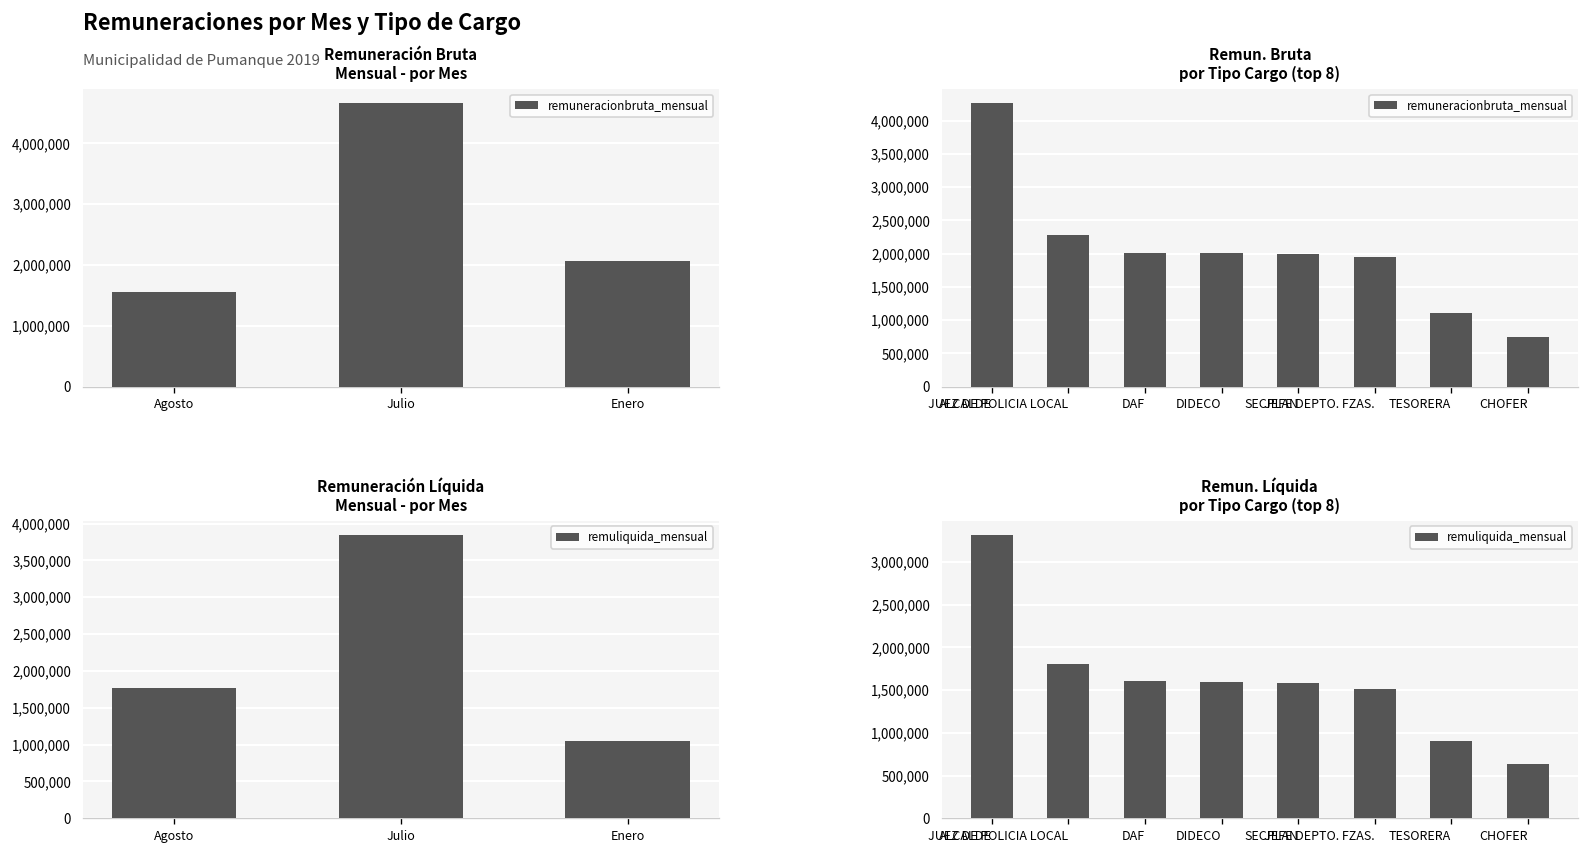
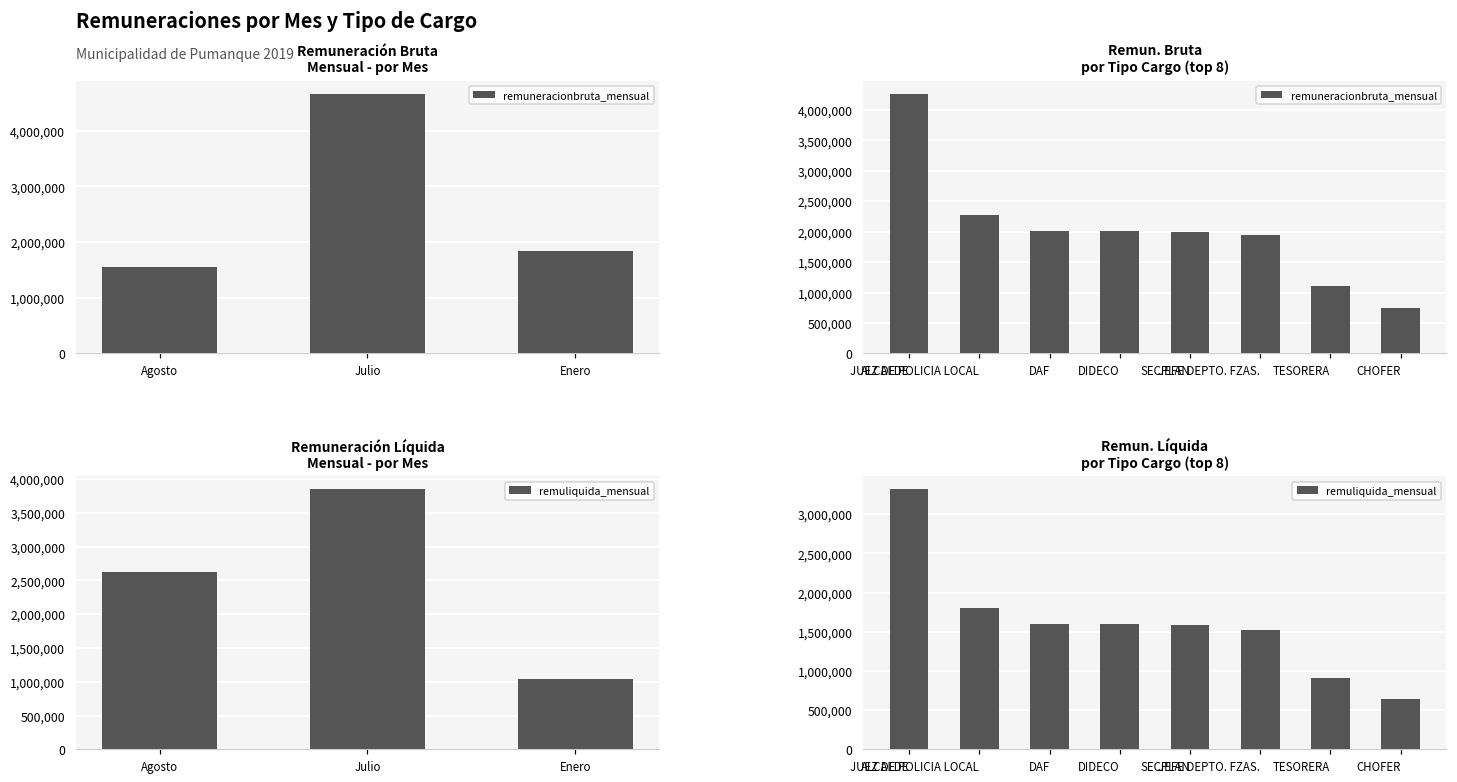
Remuneración Bruta Mensual - por Mes, Enero: 2,100,000 -> 1,800,000
Remuneración Líquida Mensual - por Mes, Agosto: 1,800,000 -> 2,600,000
